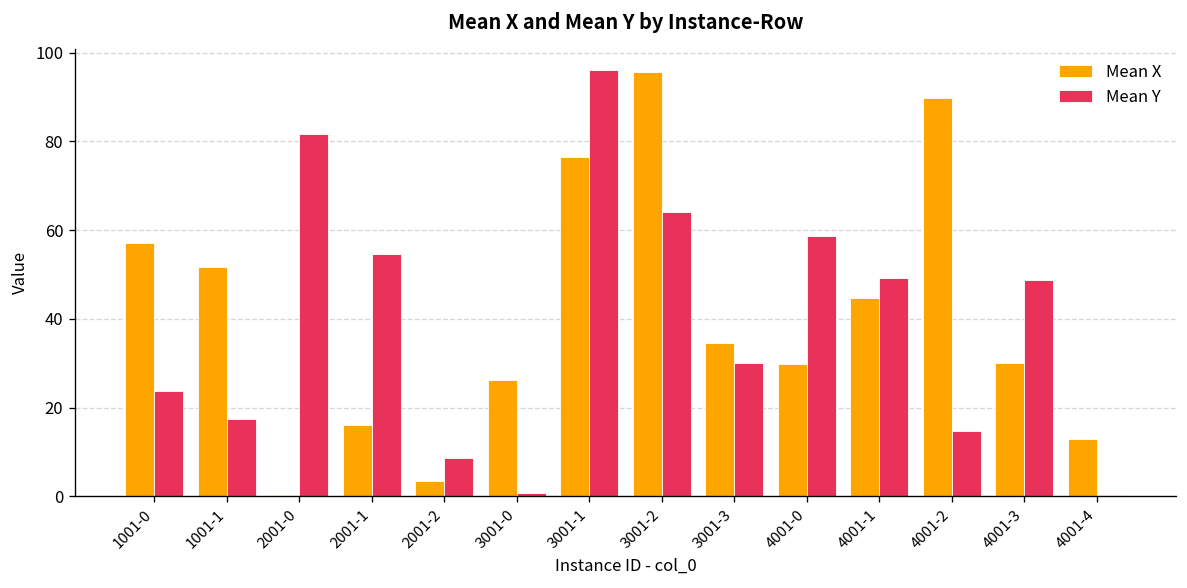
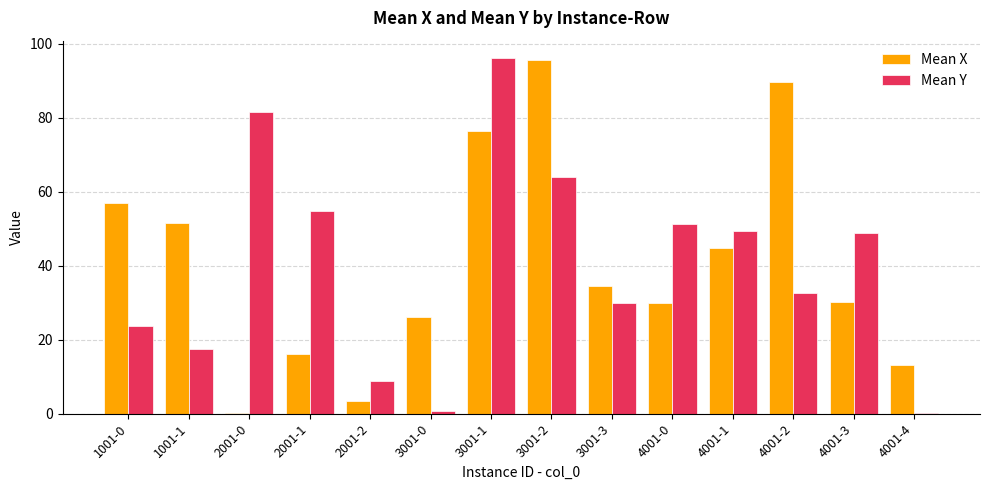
Mean Y, 4001-0: 59 -> 51
Mean Y, 4001-2: 15 -> 33
